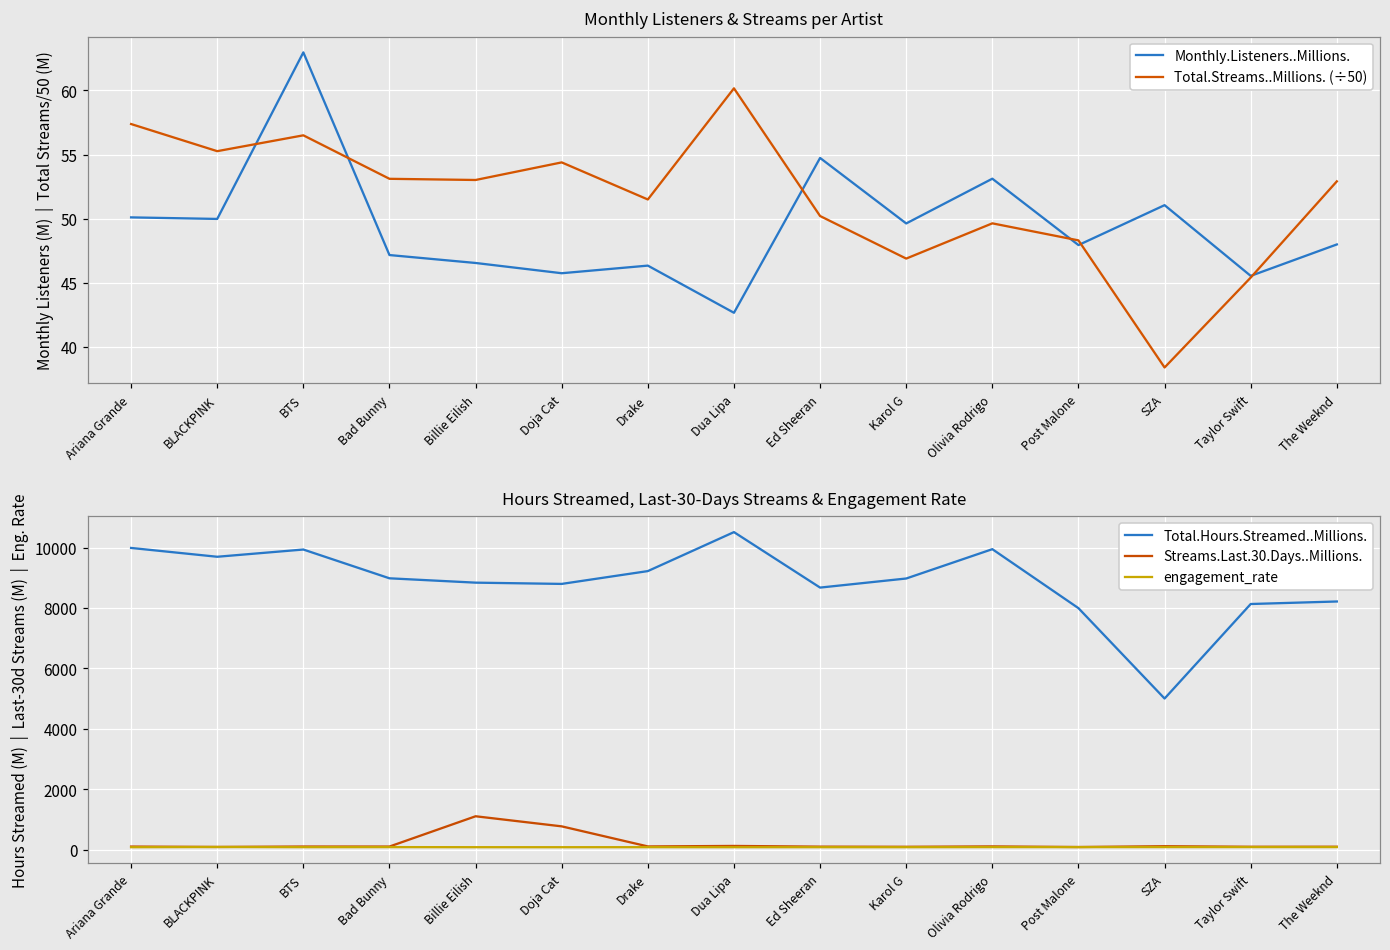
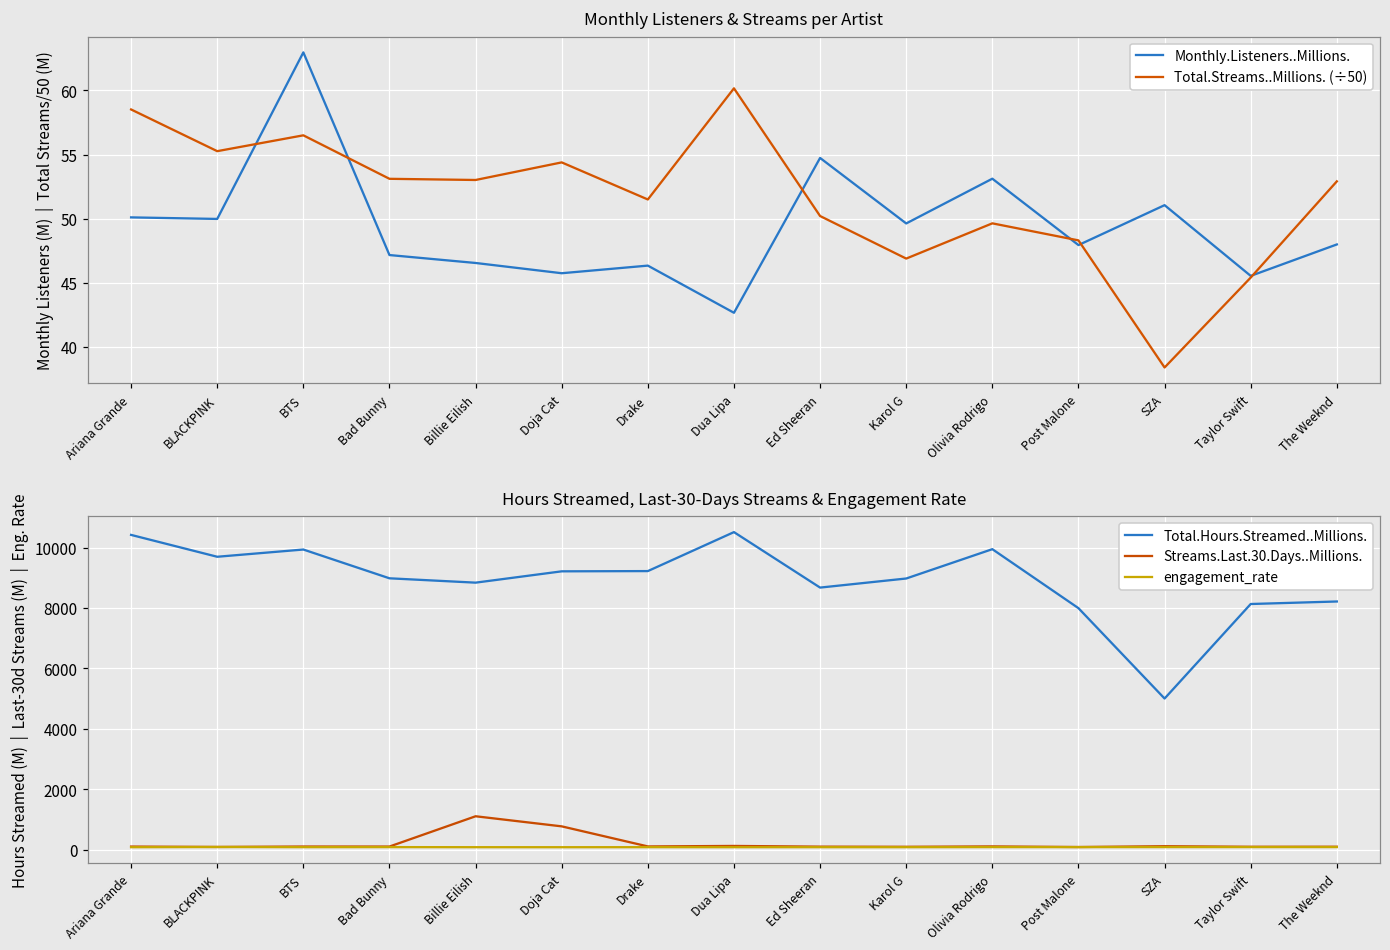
Monthly Listeners & Streams per Artist, Total.Streams..Millions. (÷50), Ariana Grande: 57.4 -> 58.5
Hours Streamed, Last-30-Days Streams & Engagement Rate, Total.Hours.Streamed..Millions., Ariana Grande: 10000 -> 10400
Hours Streamed, Last-30-Days Streams & Engagement Rate, Total.Hours.Streamed..Millions., Doja Cat: 8800 -> 9200
